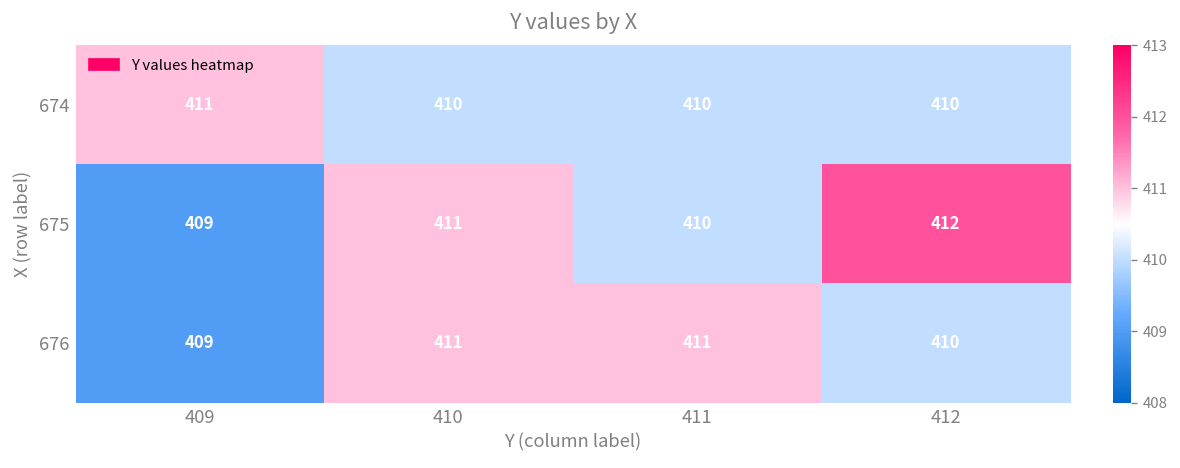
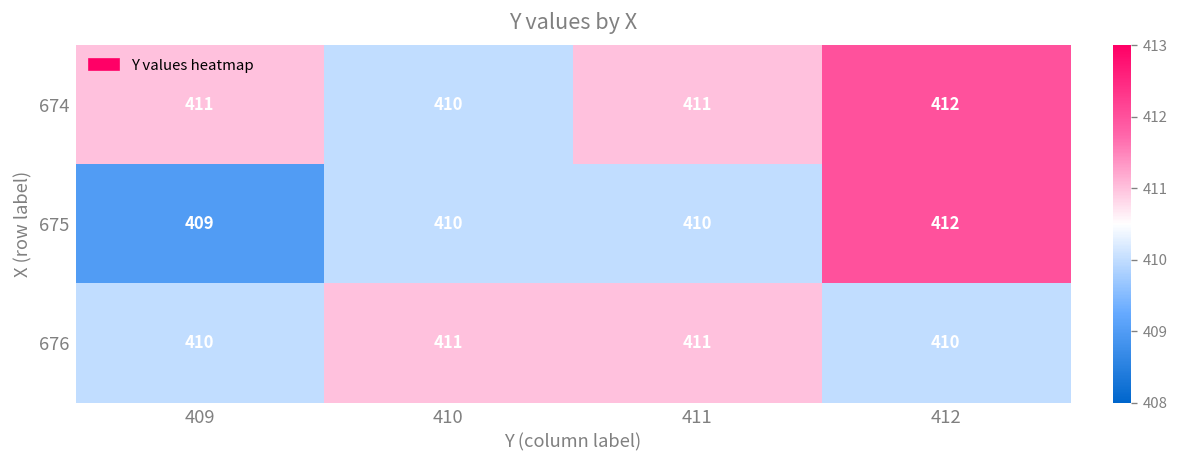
674, 411: 410 -> 411
674, 412: 410 -> 412
675, 410: 411 -> 410
676, 409: 409 -> 410
